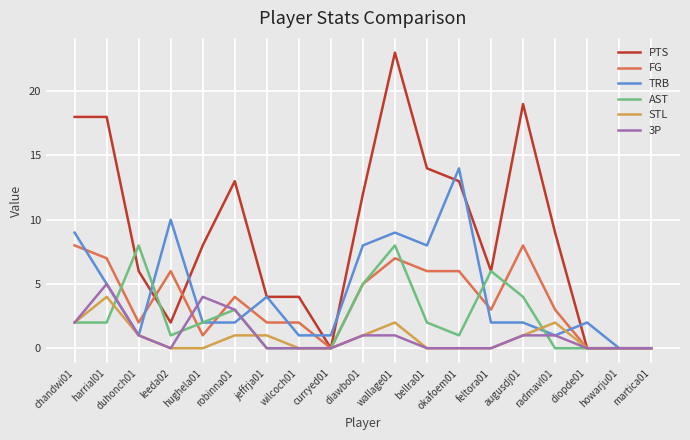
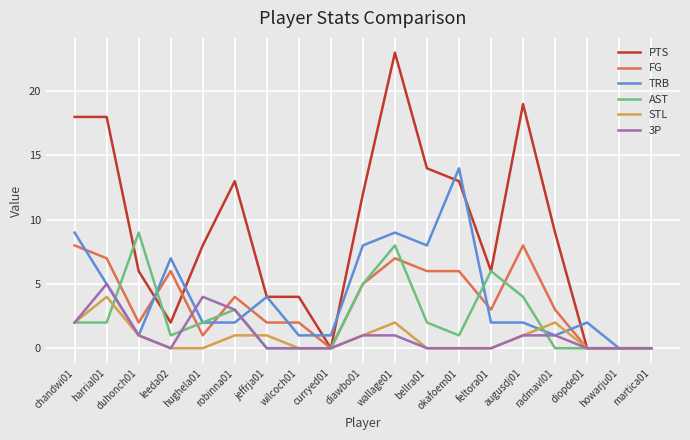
AST, duhonch01: 8 -> 9
TRB, leeda02: 10 -> 7
